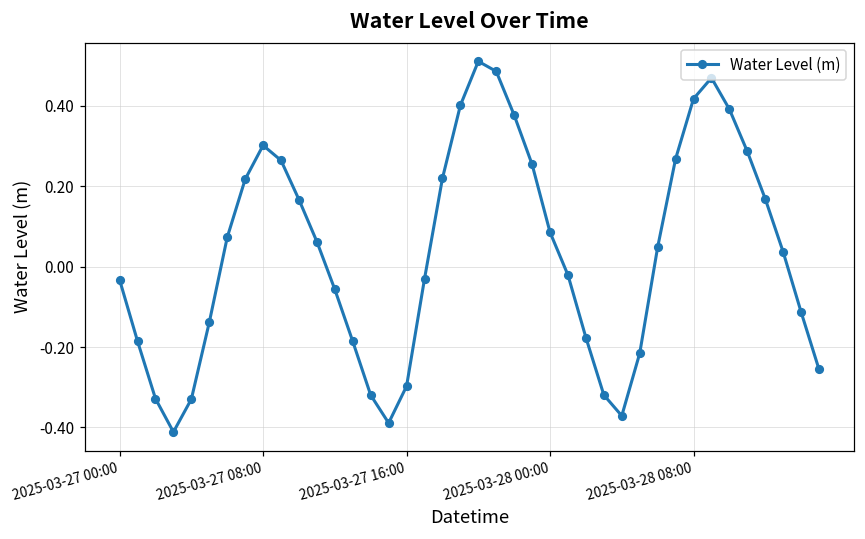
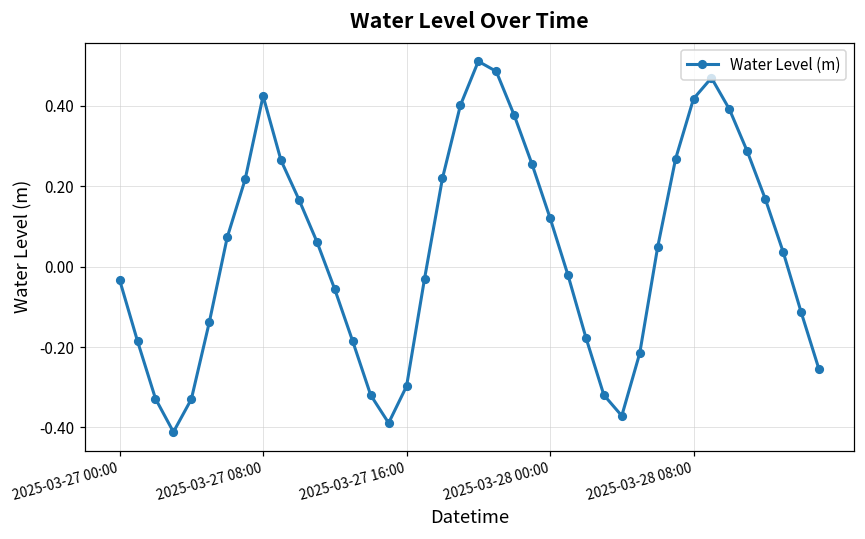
2025-03-27 08:00: 0.30 -> 0.42
2025-03-28 00:00: 0.09 -> 0.12
